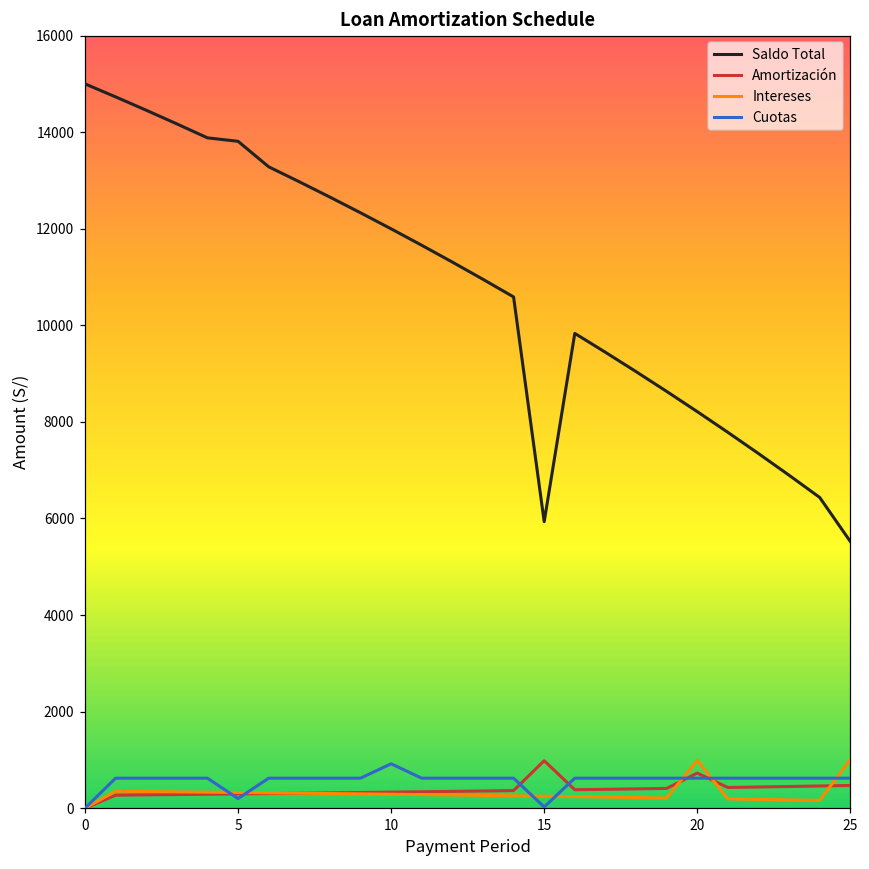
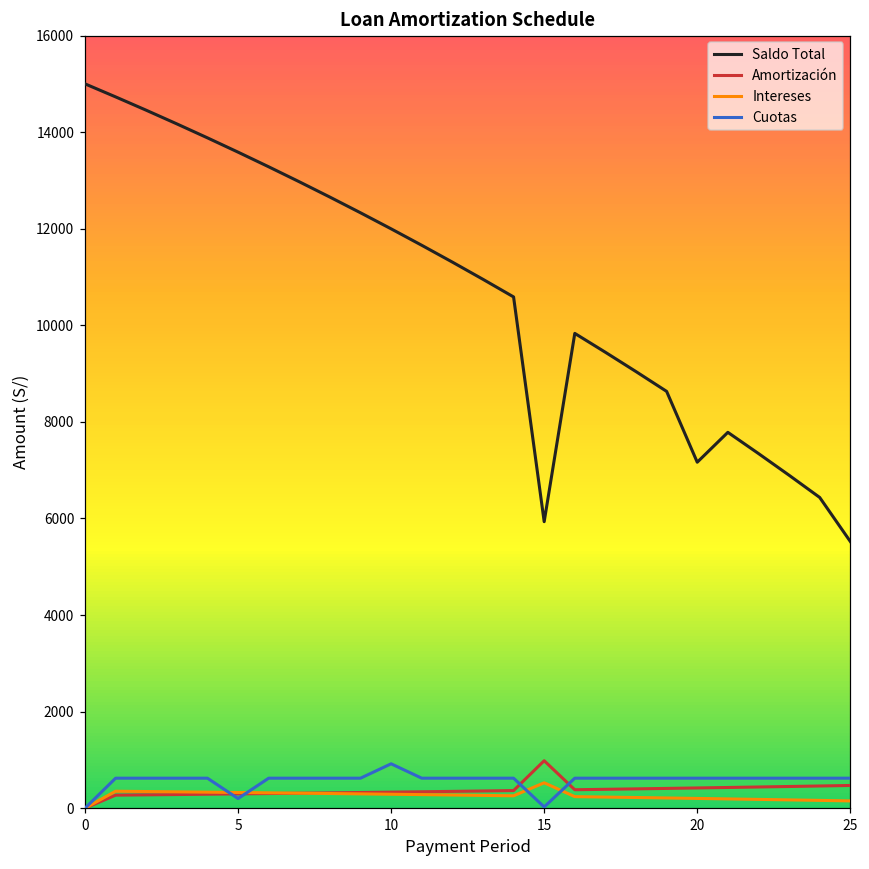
Saldo Total, 5: 13800 -> 13600
Intereses, 15: 200 -> 500
Saldo Total, 20: 8200 -> 7200
Amortización, 20: 700 -> 400
Intereses, 20: 1000 -> 200
Intereses, 25: 1000 -> 200
